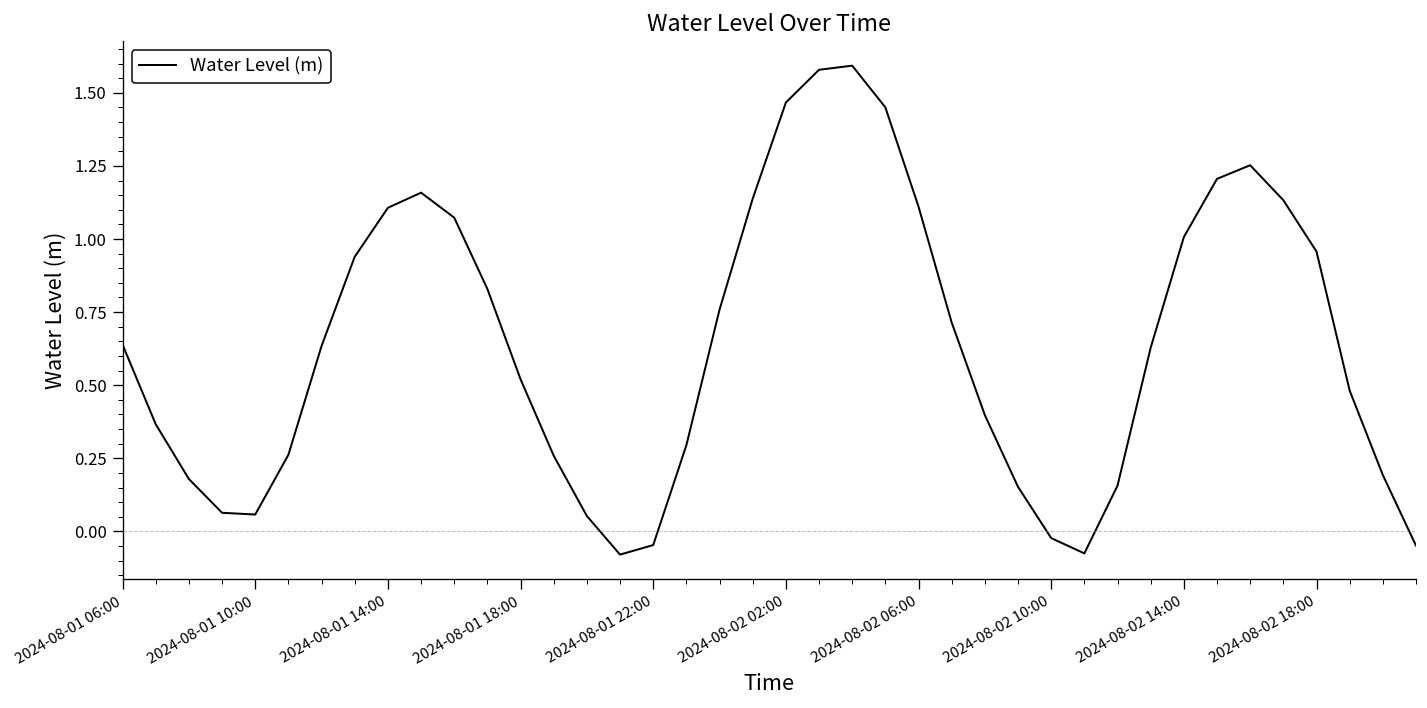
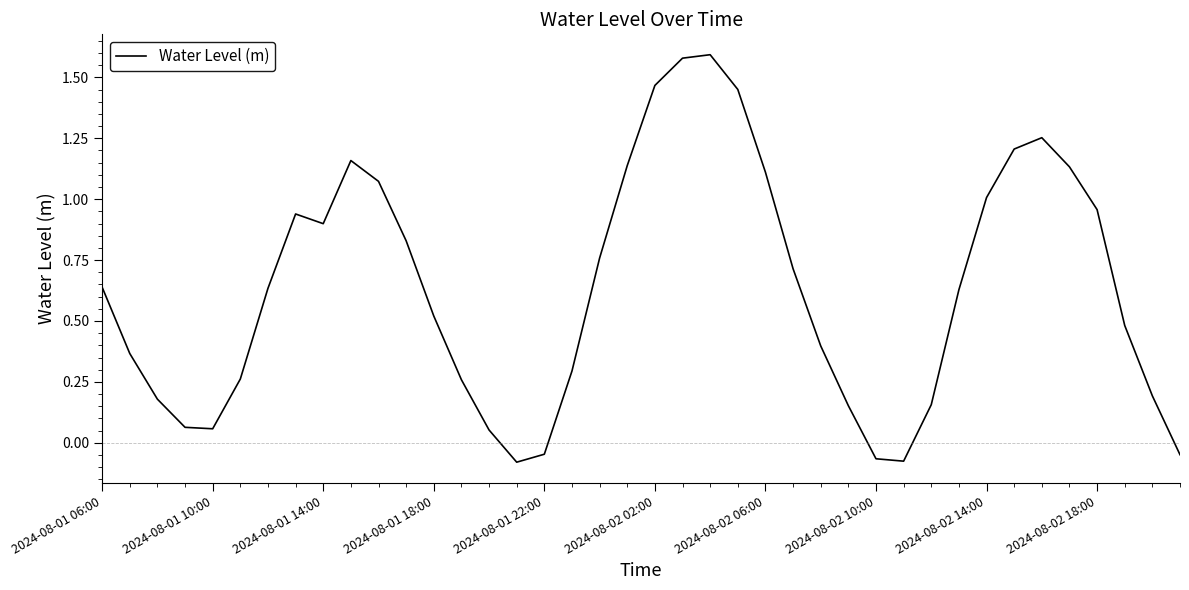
2024-08-01 14:00: 1.11 -> 0.90
2024-08-02 10:00: -0.02 -> -0.07
